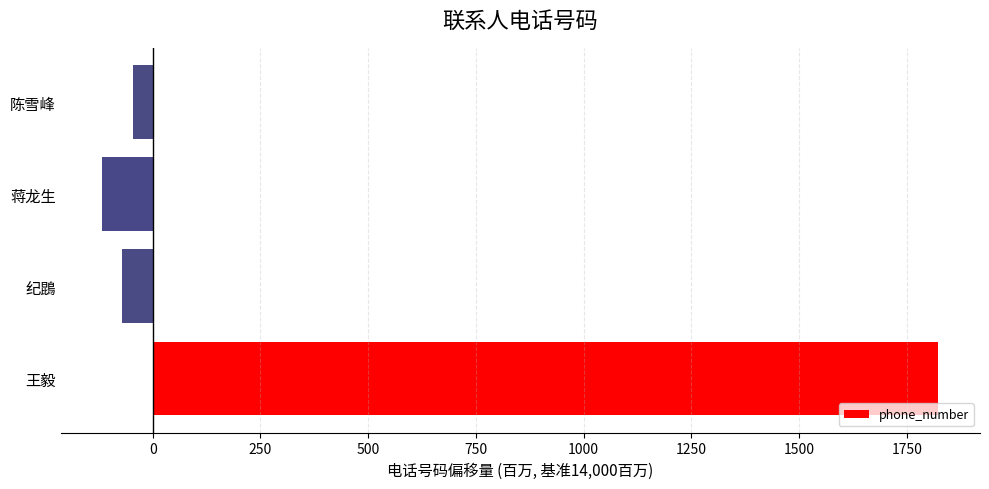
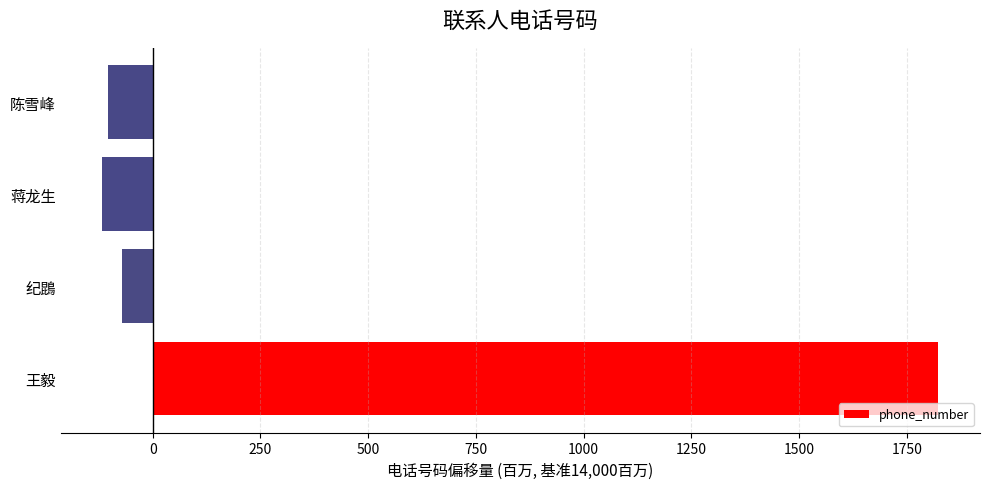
陈雪峰: -50 -> -100
